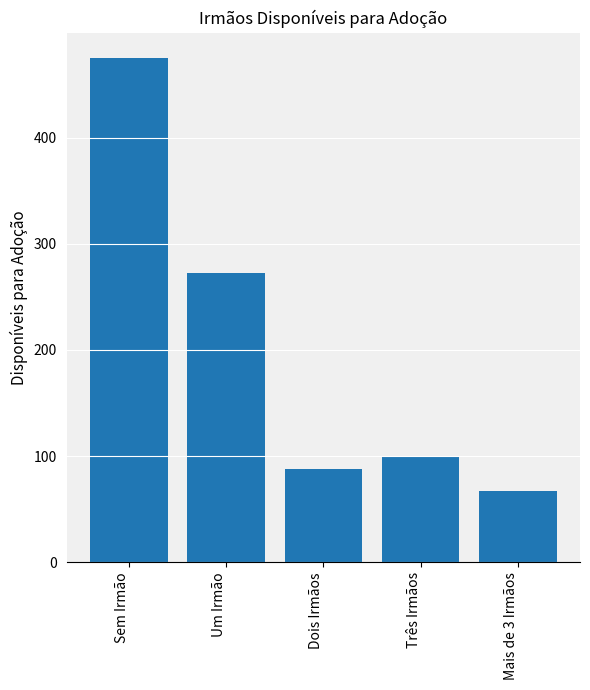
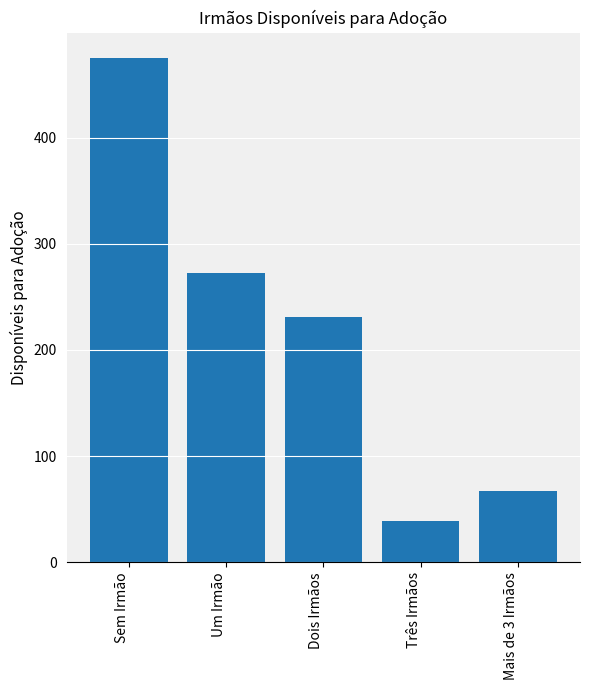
Dois Irmãos: 88 -> 231
Três Irmãos: 100 -> 39
